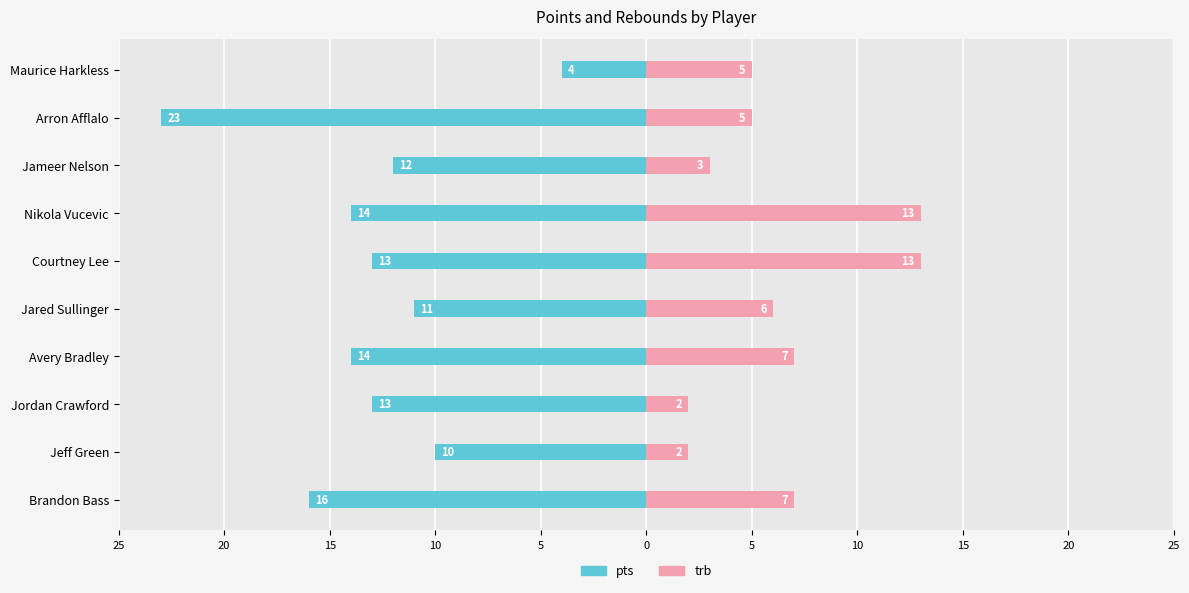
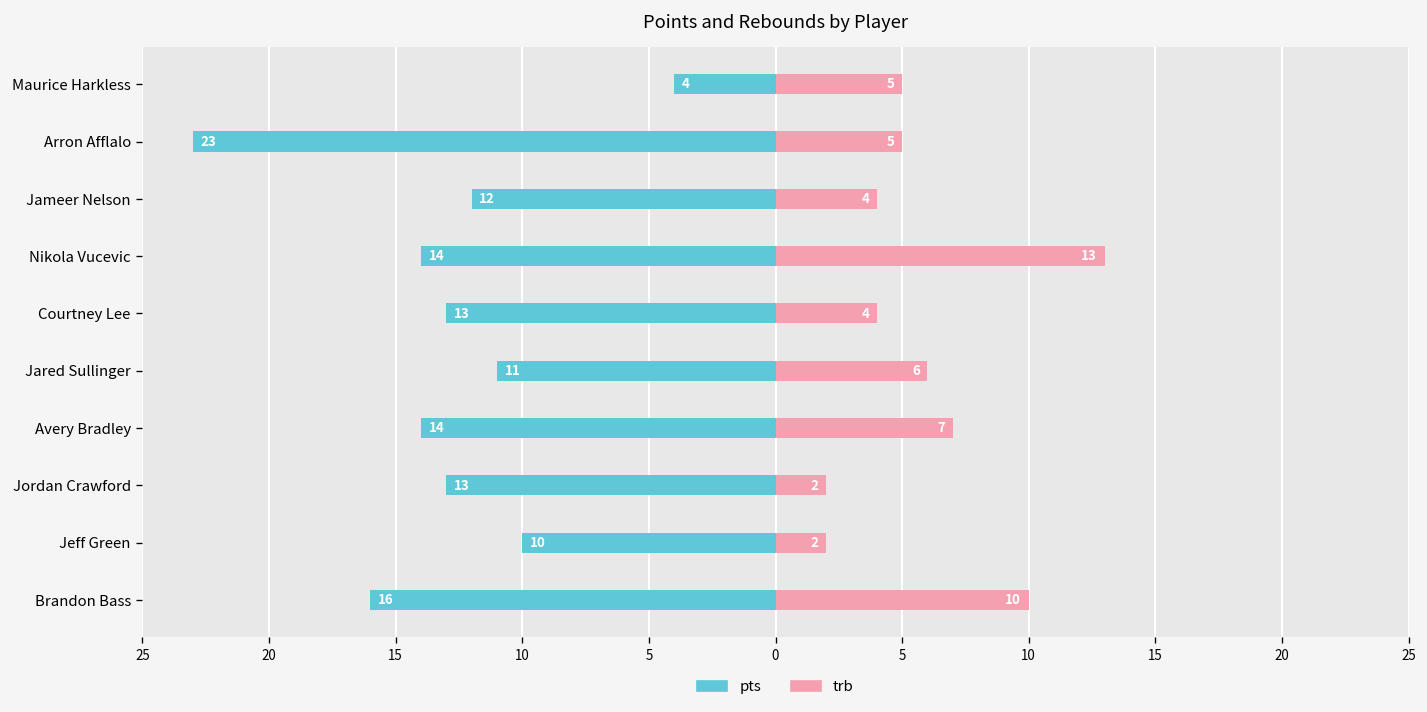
trb, Jameer Nelson: 3 -> 4
trb, Courtney Lee: 13 -> 4
trb, Brandon Bass: 7 -> 10
